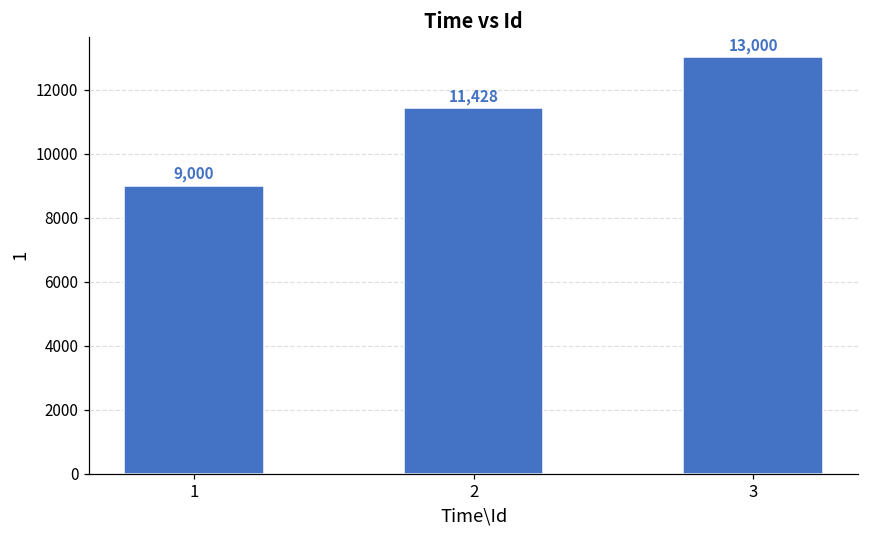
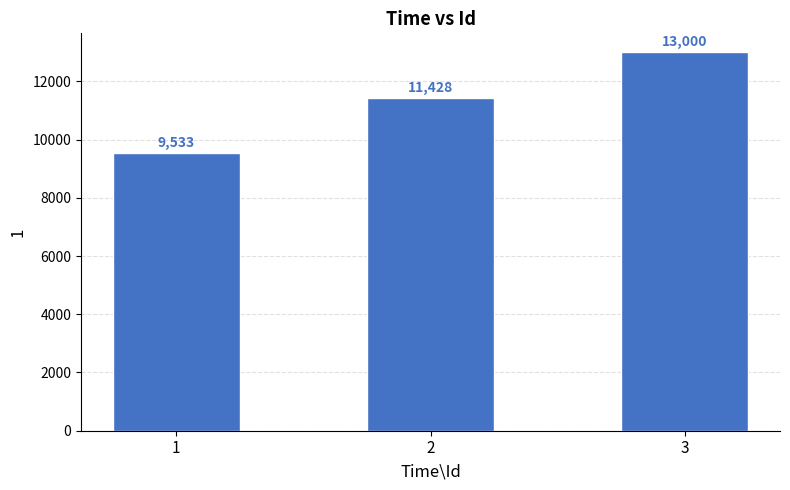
1: 9,000 -> 9,533
